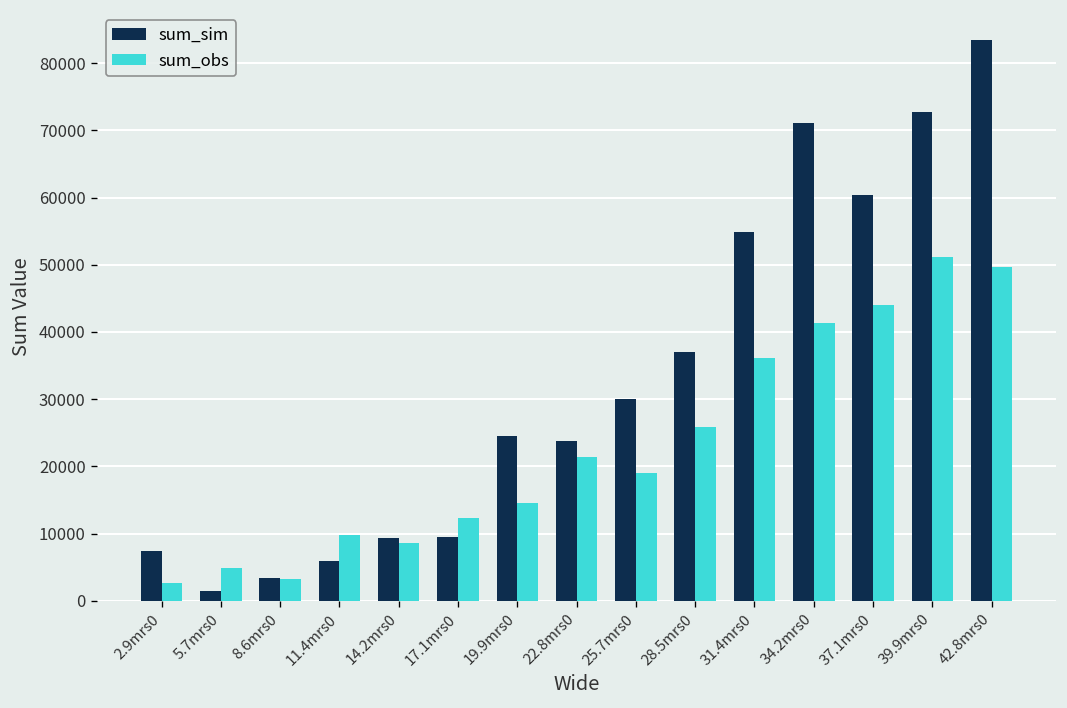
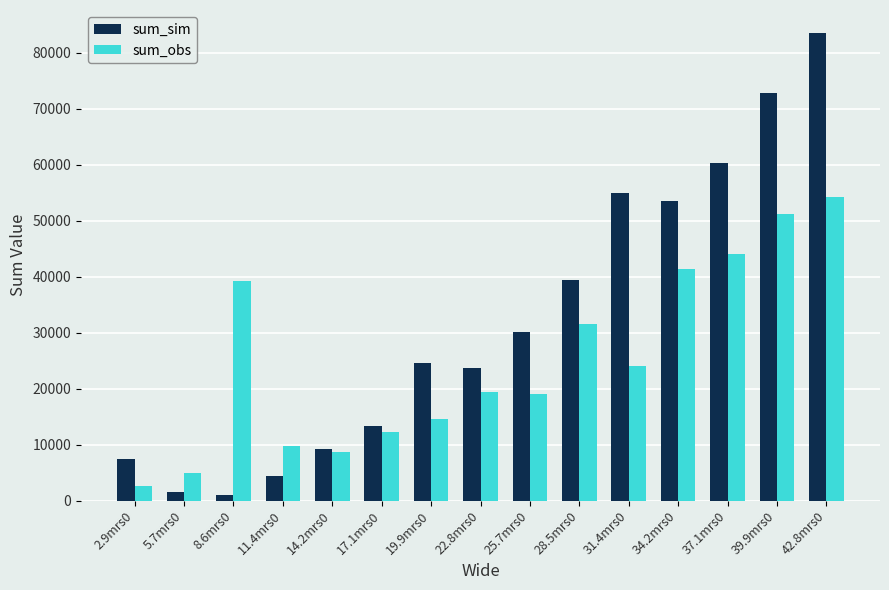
sum_sim, 8.6mrs0: 3000 -> 1000
sum_obs, 8.6mrs0: 3000 -> 39000
sum_sim, 11.4mrs0: 6000 -> 4000
sum_sim, 17.1mrs0: 9000 -> 13000
sum_obs, 22.8mrs0: 21000 -> 19000
sum_sim, 28.5mrs0: 37000 -> 39000
sum_obs, 28.5mrs0: 26000 -> 32000
sum_obs, 31.4mrs0: 36000 -> 24000
sum_sim, 34.2mrs0: 71000 -> 53000
sum_obs, 42.8mrs0: 50000 -> 54000
